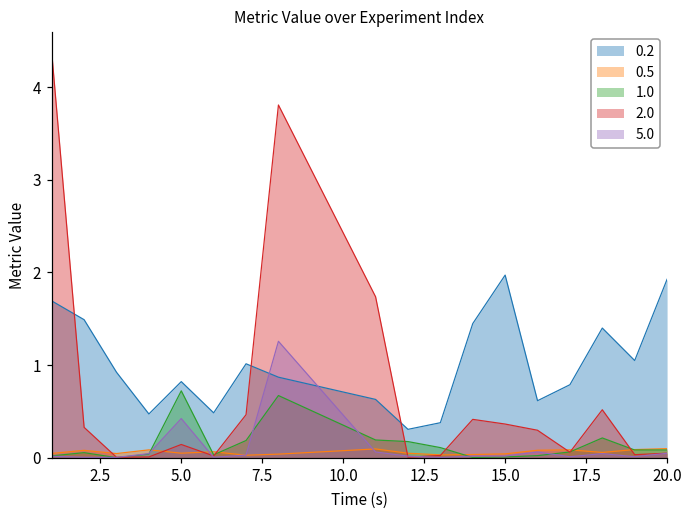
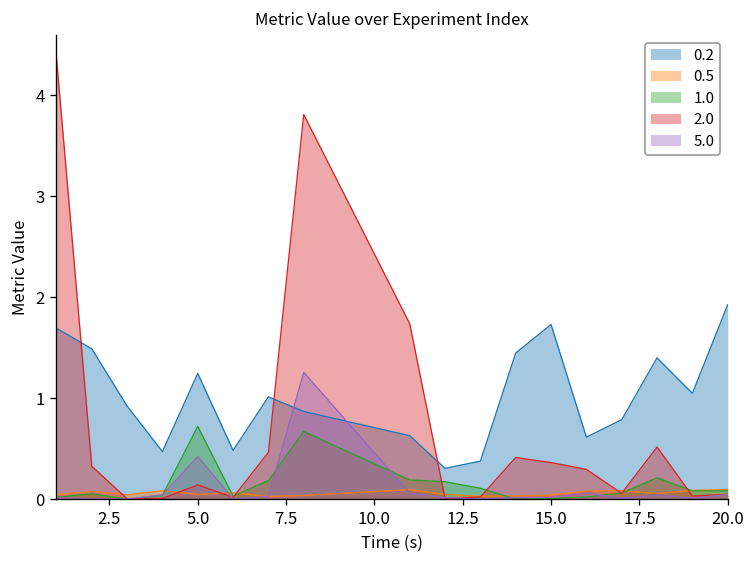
0.2, 5.0: 0.8 -> 1.2
0.2, 15.0: 2.0 -> 1.7
